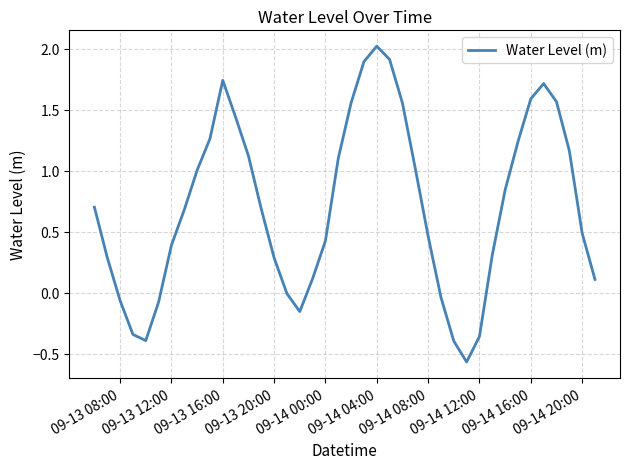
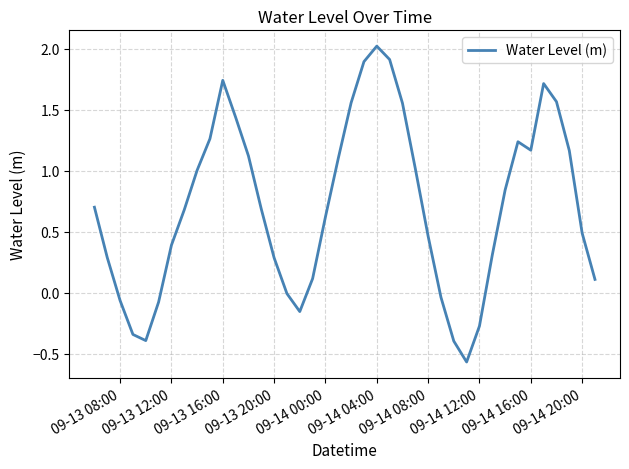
09-14 00:00: 0.43 -> 0.62
09-14 12:00: -0.36 -> -0.27
09-14 16:00: 1.59 -> 1.17
